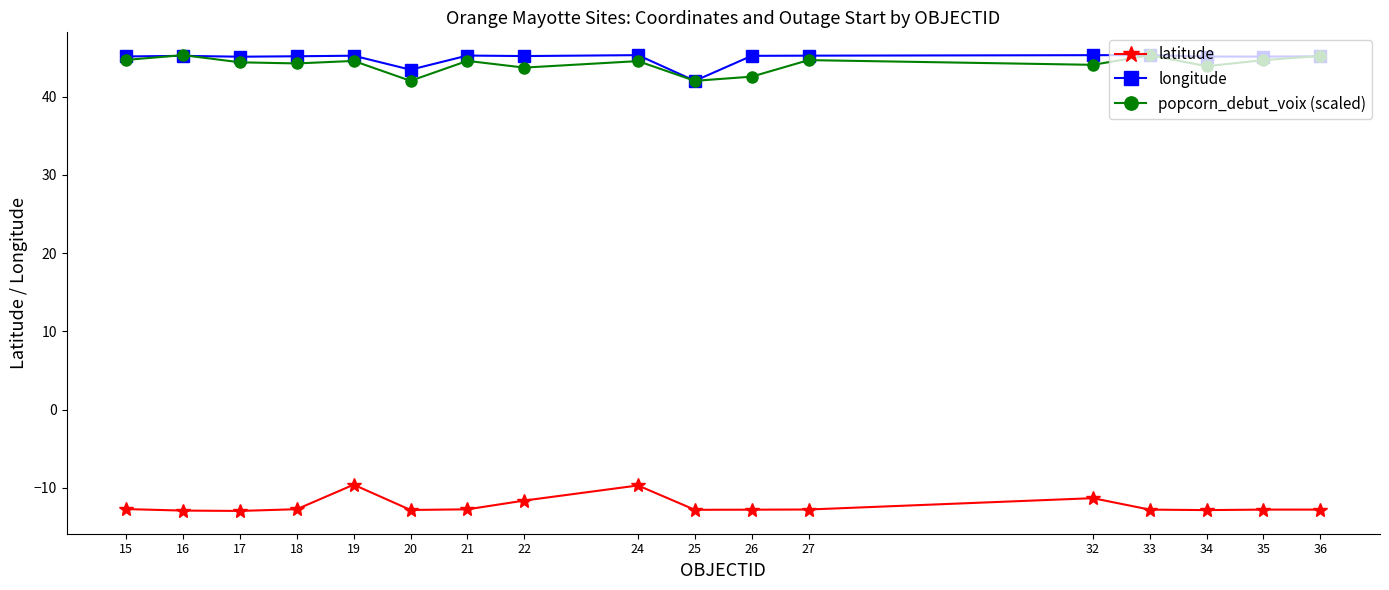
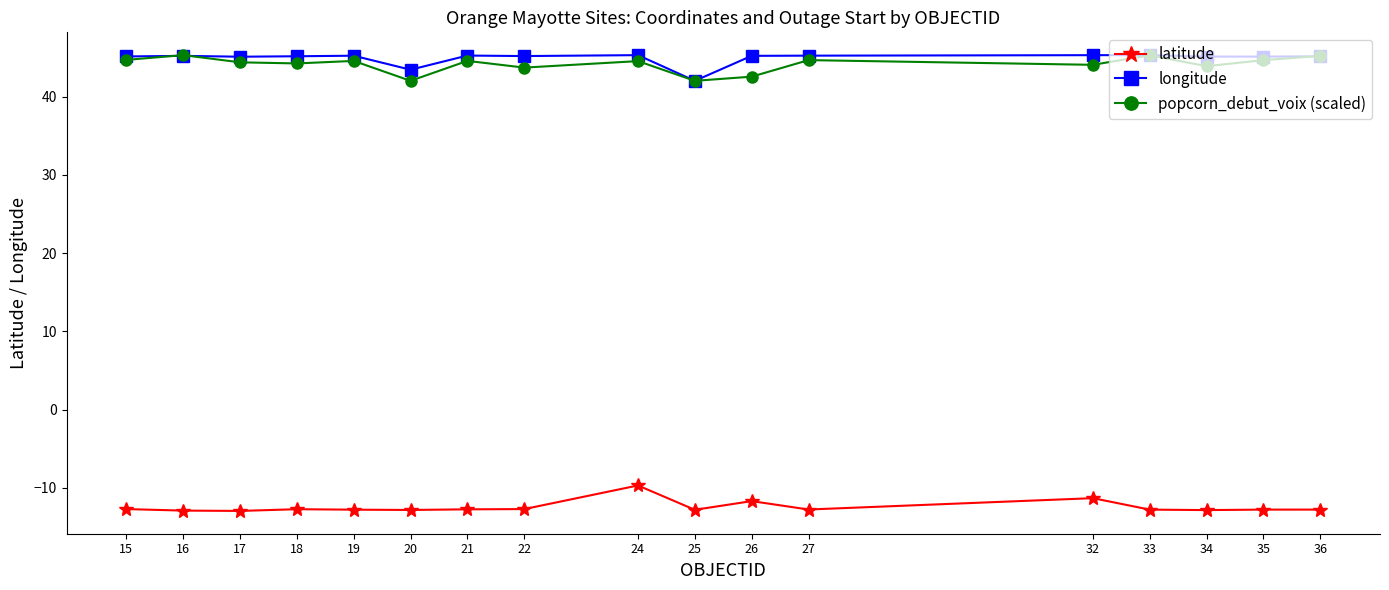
latitude, 19: -10 -> -13
latitude, 22: -12 -> -13
latitude, 26: -13 -> -12
